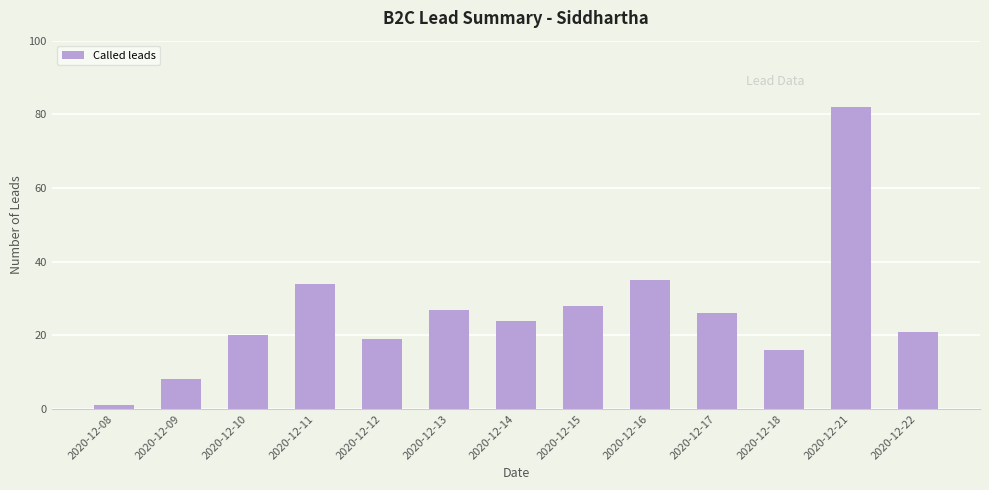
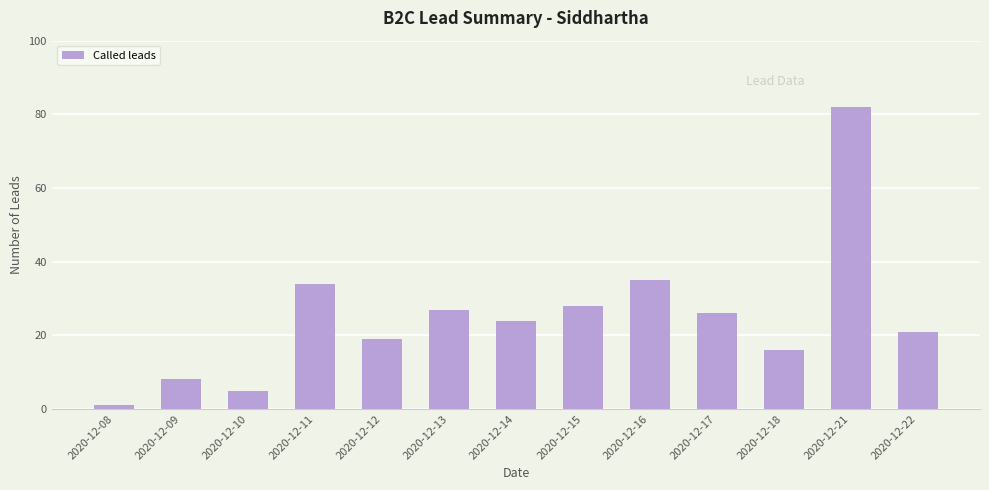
2020-12-10: 20 -> 5
